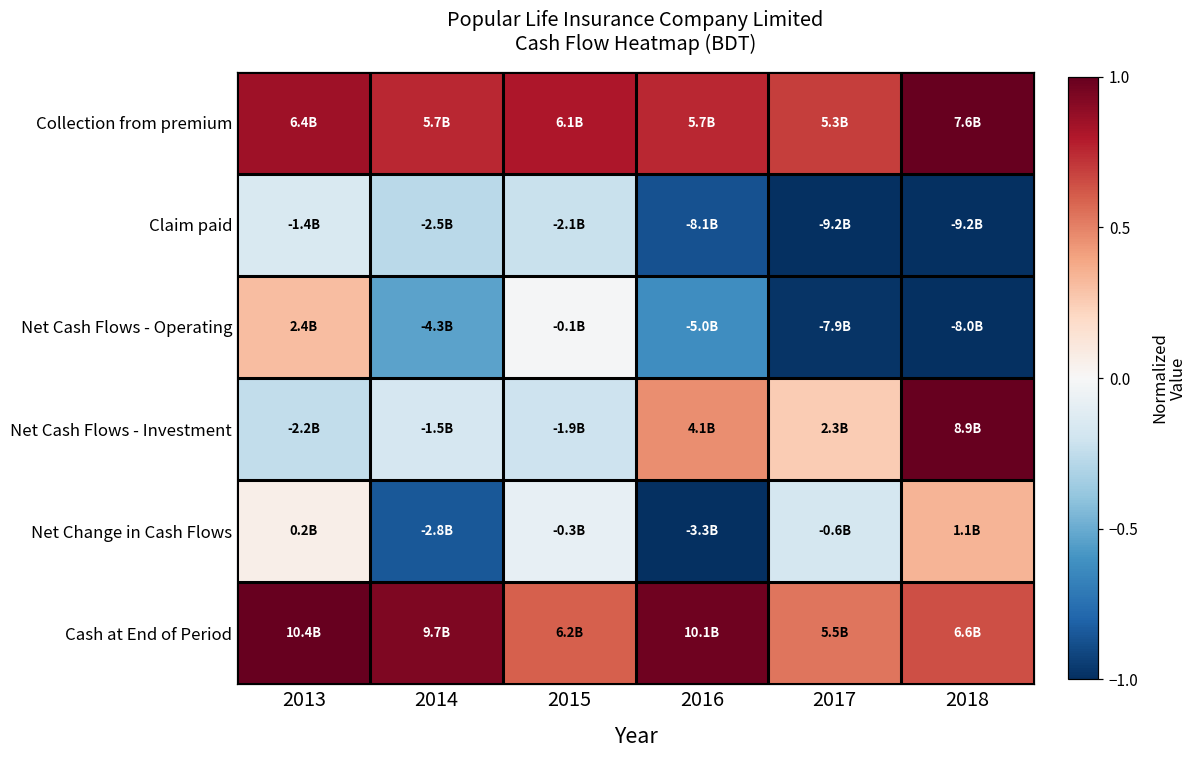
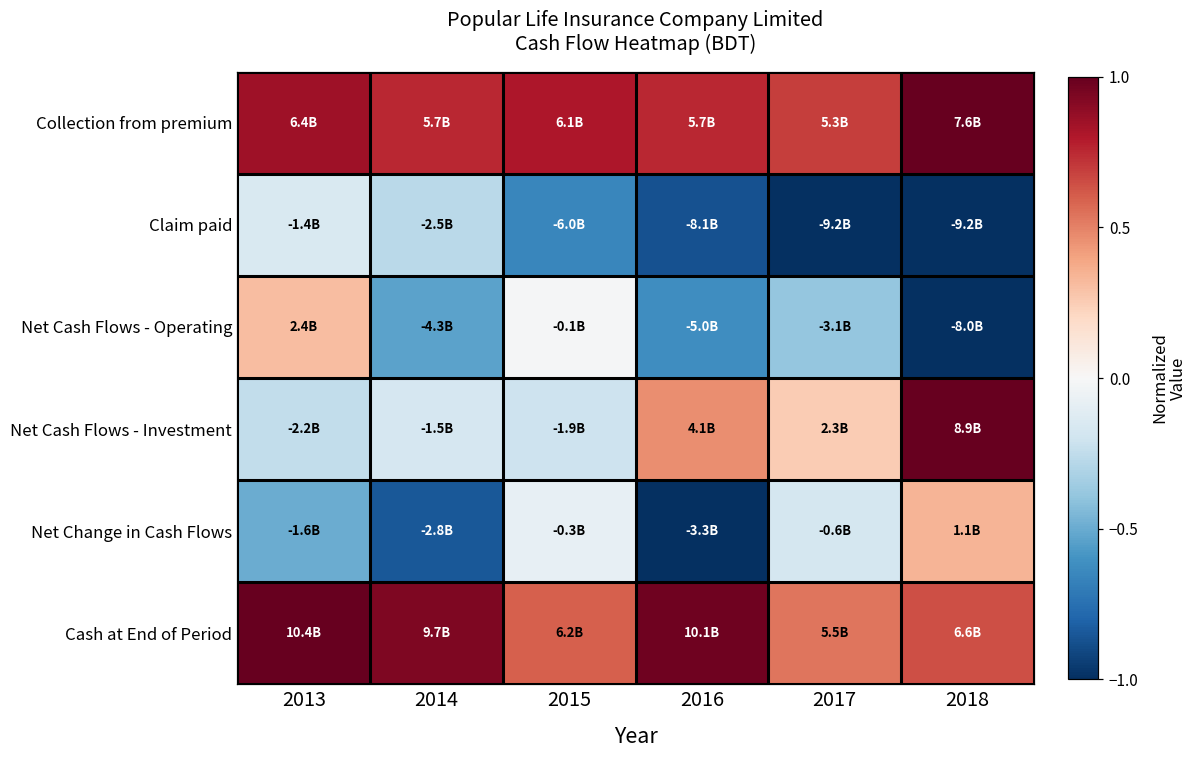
Claim paid, 2015: -2.1B -> -6.0B
Net Cash Flows - Operating, 2017: -7.9B -> -3.1B
Net Change in Cash Flows, 2013: 0.2B -> -1.6B
